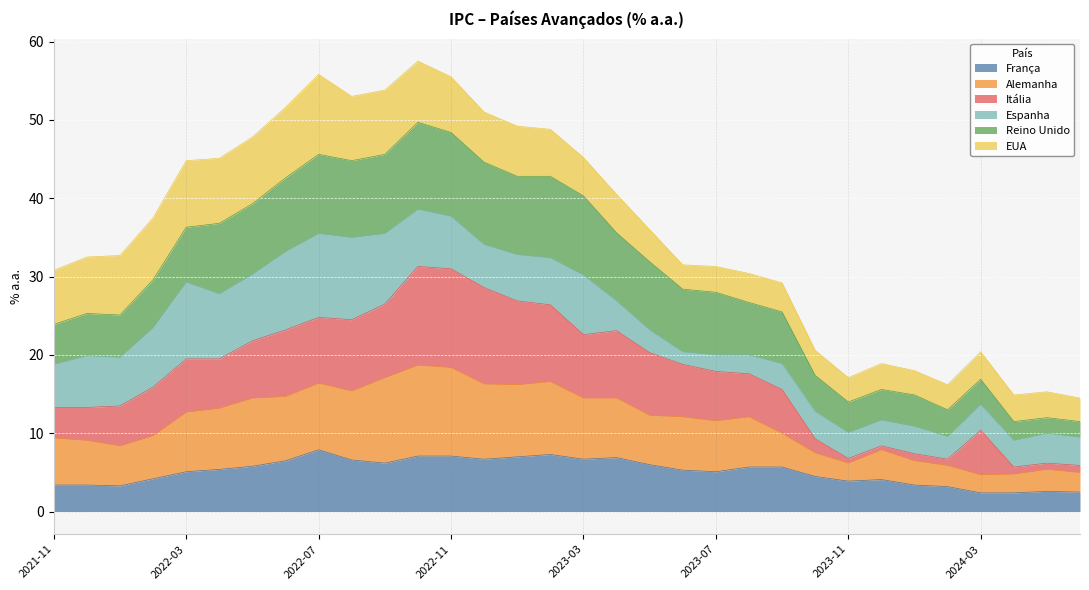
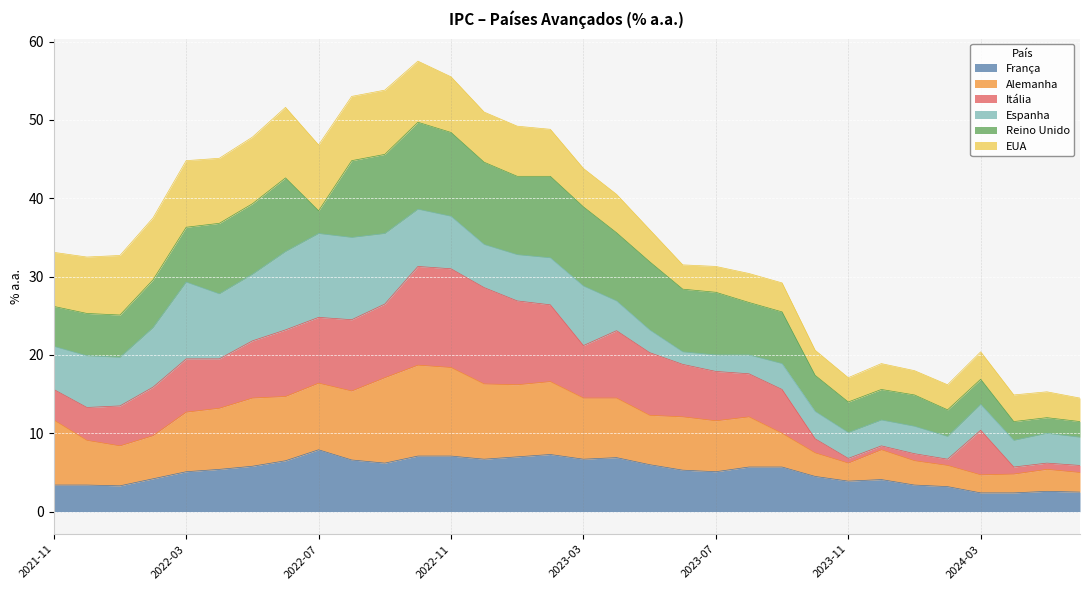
Alemanha, 2021-11: 6 -> 8
Reino Unido, 2022-07: 10 -> 3
EUA, 2022-07: 10 -> 8
Itália, 2023-03: 8 -> 7
